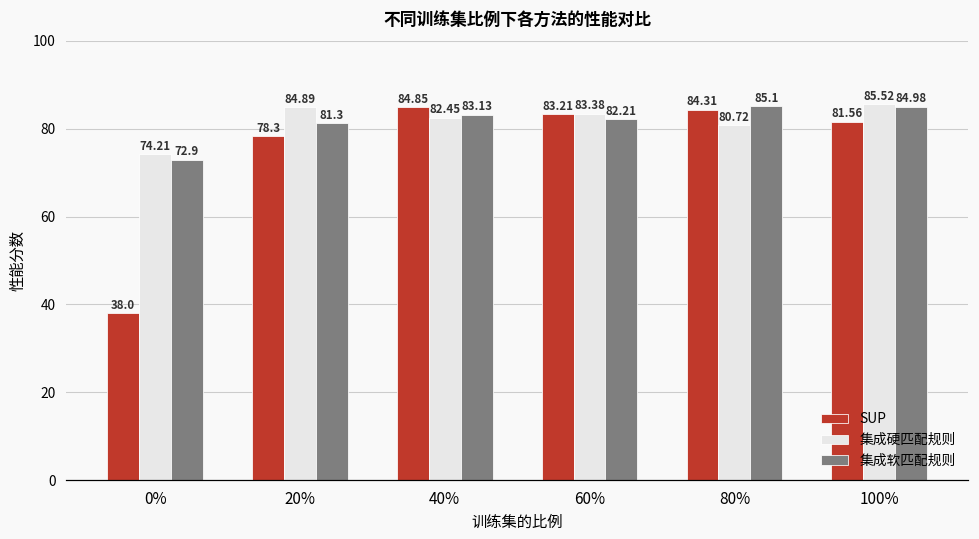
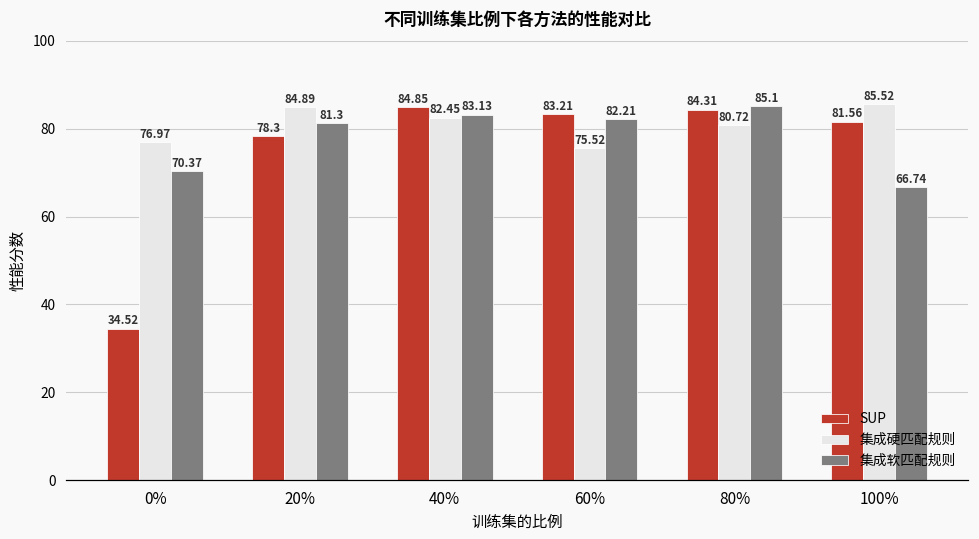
SUP, 0%: 38.0 -> 34.52
集成硬匹配规则, 0%: 74.21 -> 76.97
集成软匹配规则, 0%: 72.9 -> 70.37
集成硬匹配规则, 60%: 83.38 -> 75.52
集成软匹配规则, 100%: 84.98 -> 66.74
